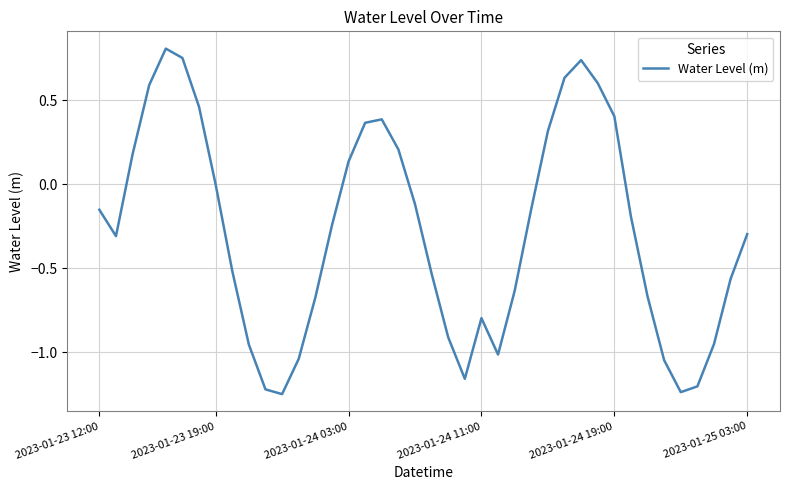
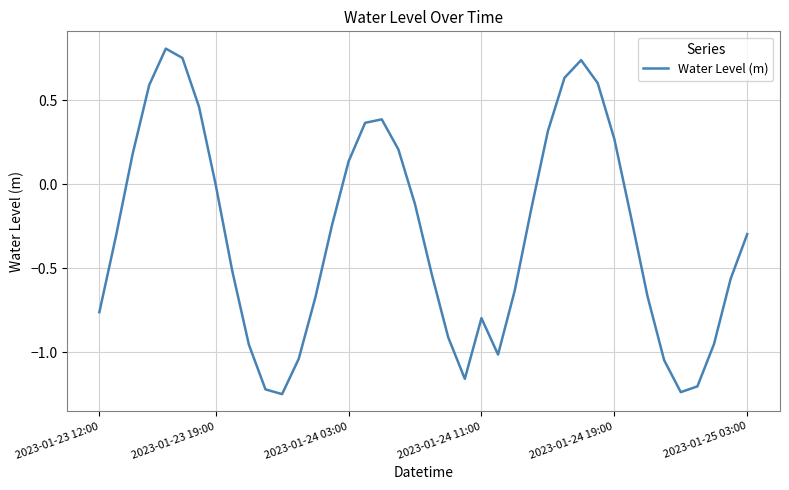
2023-01-23 12:00: -0.15 -> -0.76
2023-01-24 19:00: 0.41 -> 0.27
